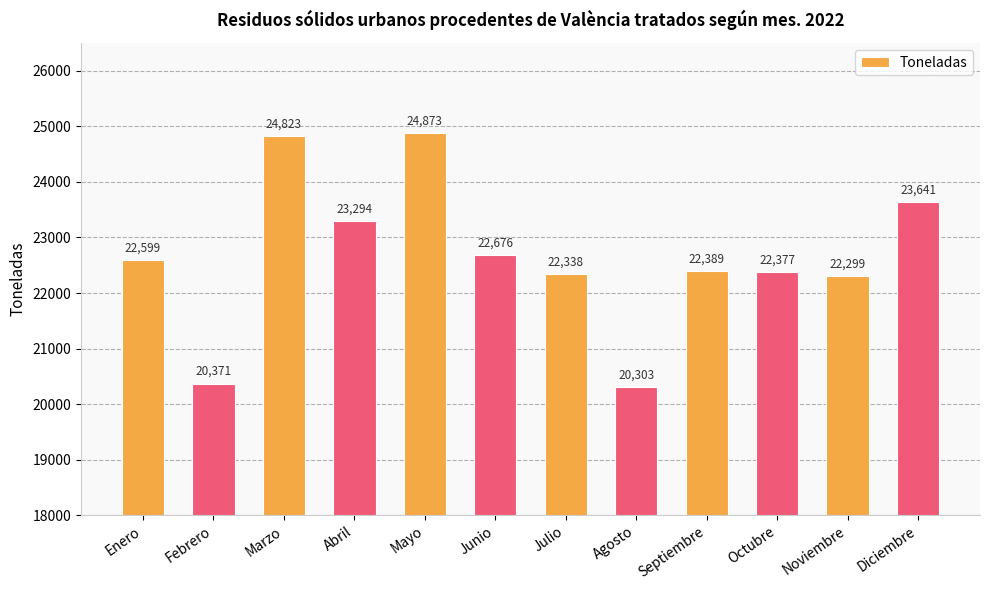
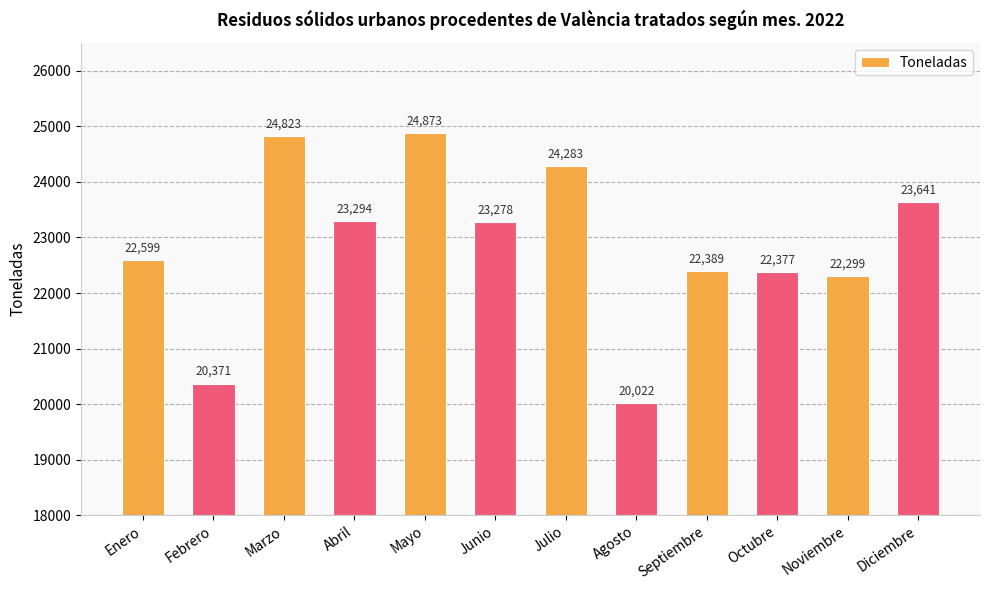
Junio: 22,676 -> 23,278
Julio: 22,338 -> 24,283
Agosto: 20,303 -> 20,022
